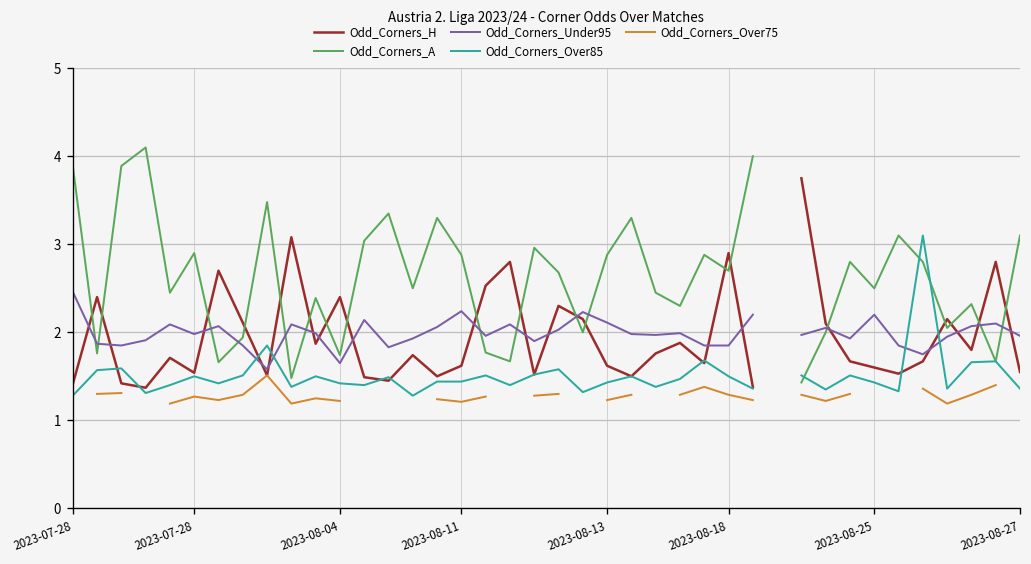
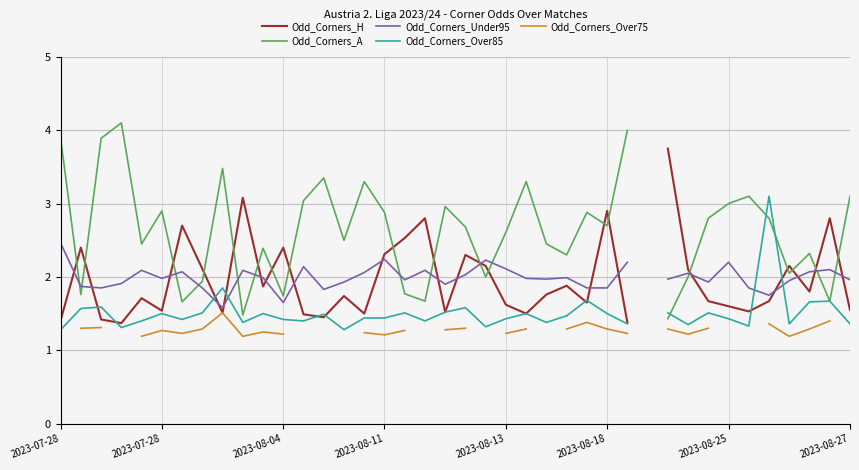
Odd_Corners_H, 2023-08-11: 1.6 -> 2.3
Odd_Corners_A, 2023-08-13: 2.9 -> 2.6
Odd_Corners_A, 2023-08-25: 2.5 -> 3.0
